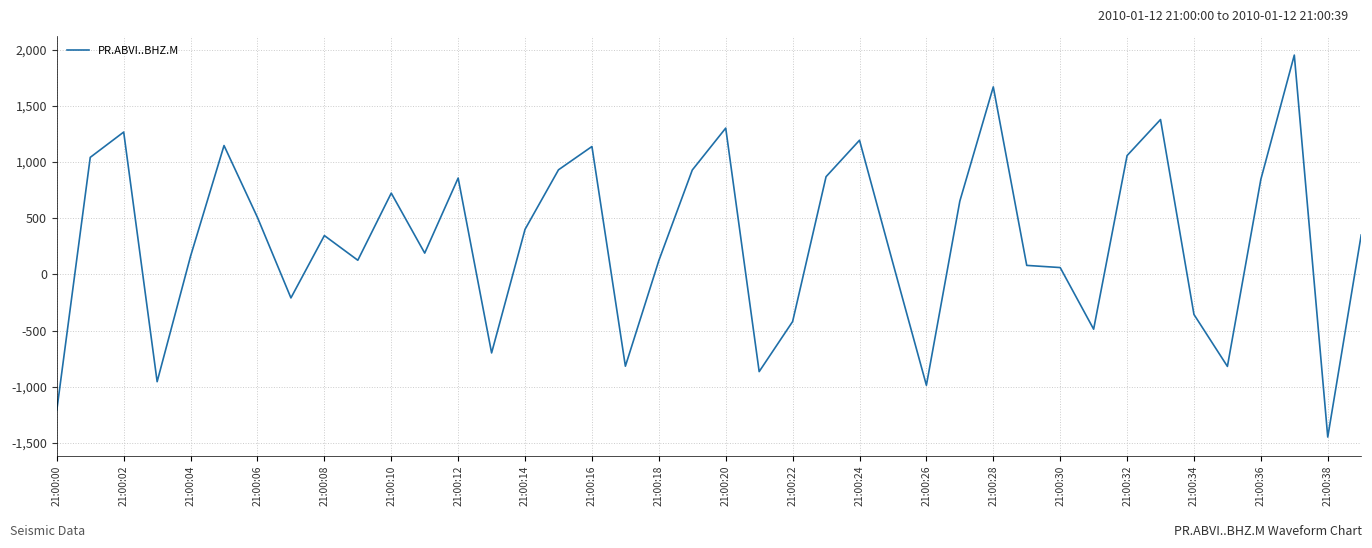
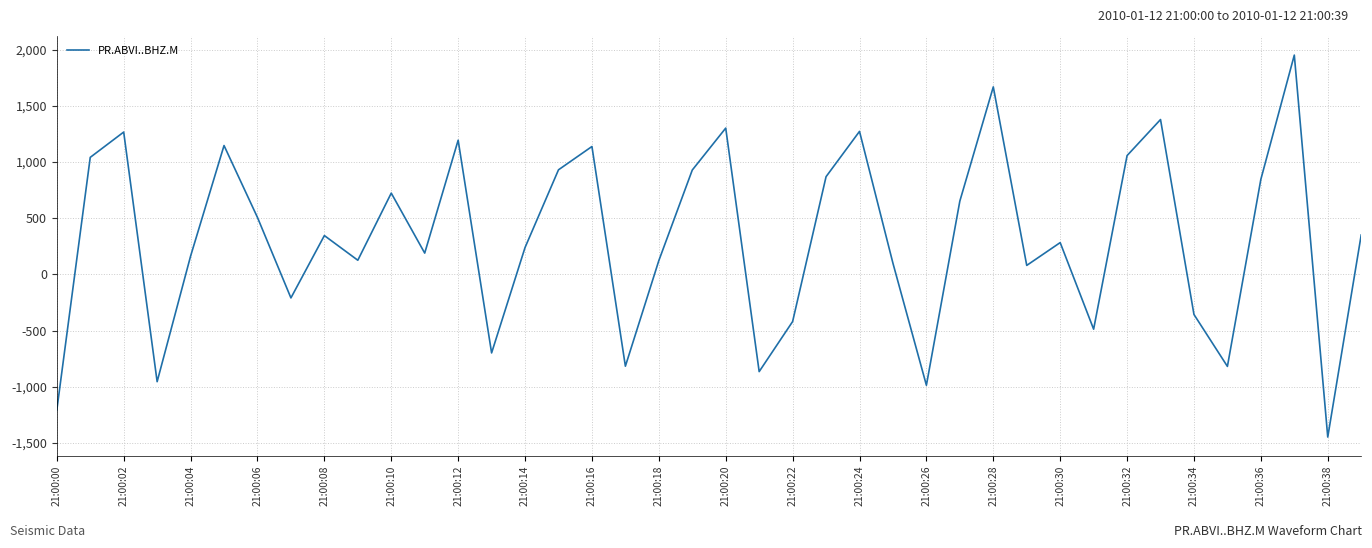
21:00:12: 860 -> 1,190
21:00:14: 400 -> 240
21:00:24: 1,190 -> 1,270
21:00:30: 60 -> 280
